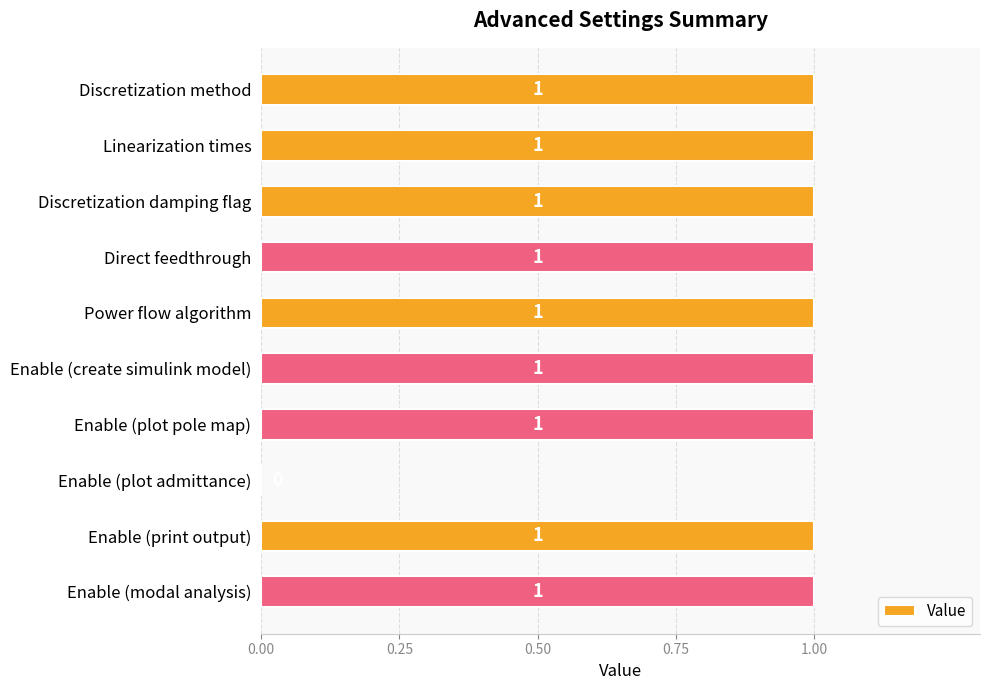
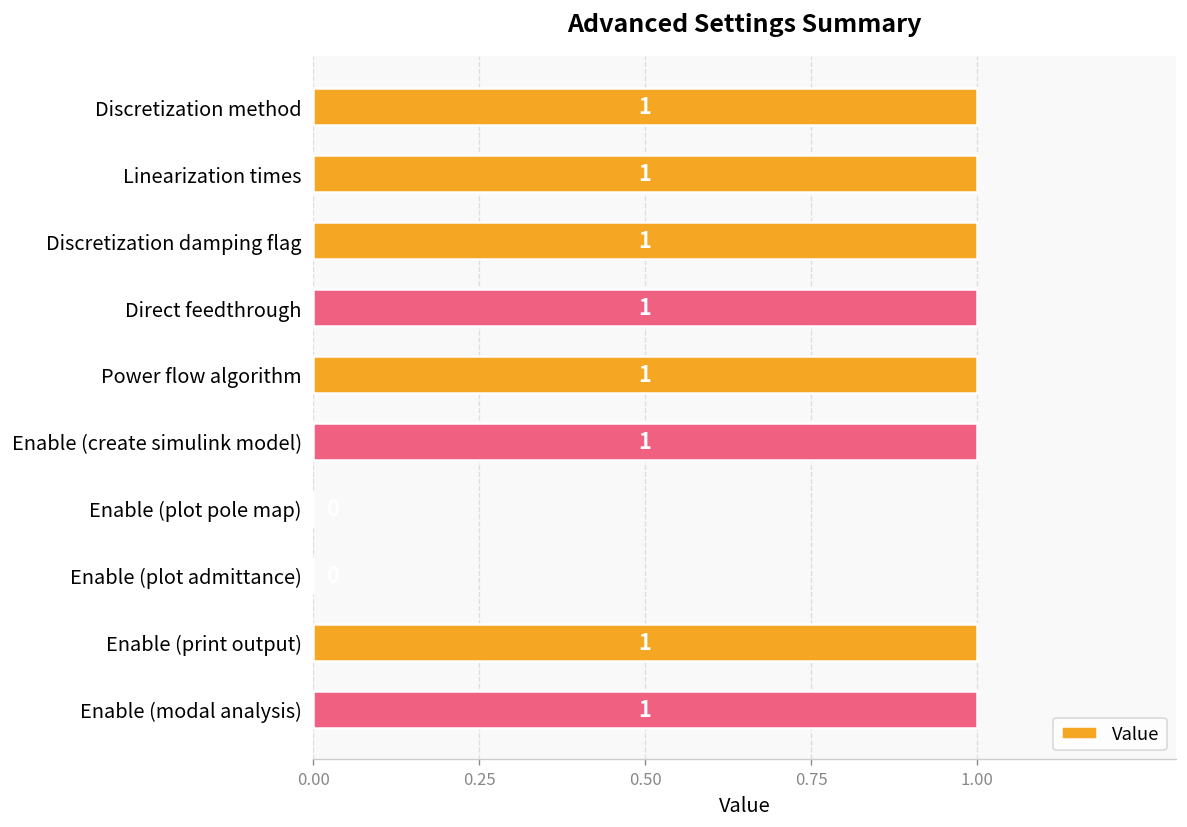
Enable (plot pole map): 1 -> 0
